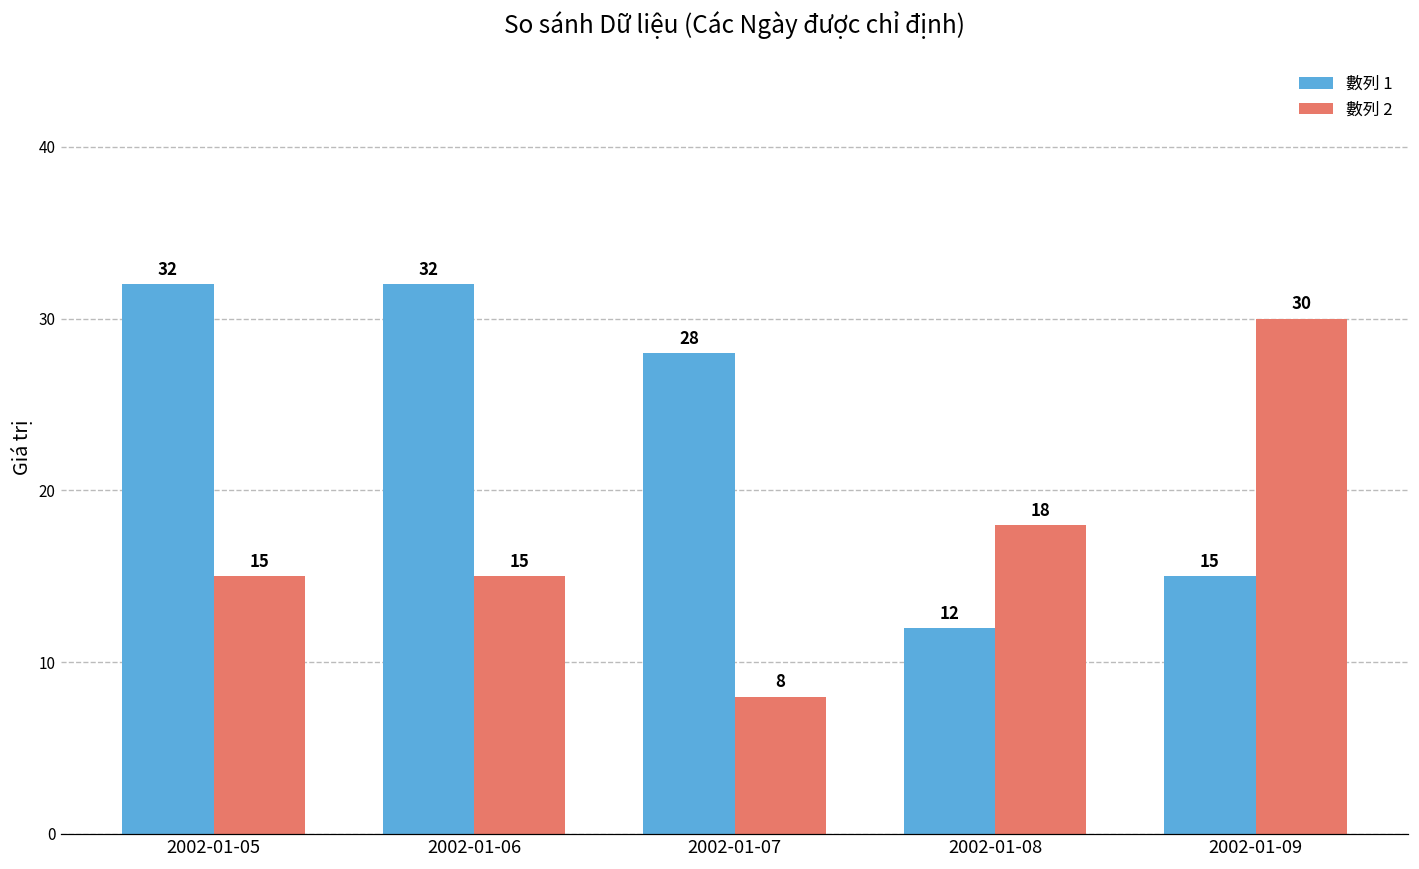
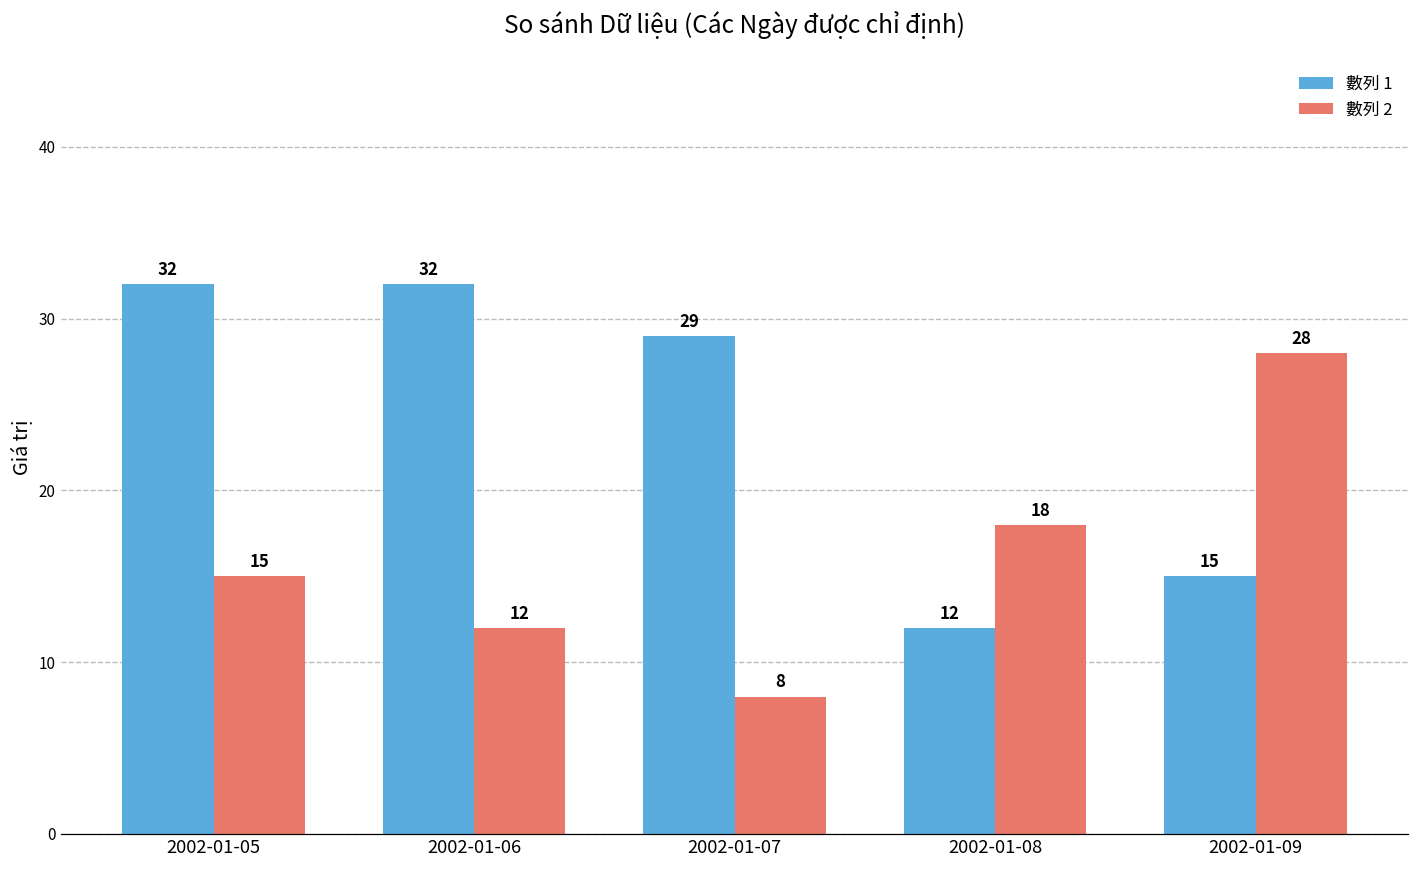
數列 2, 2002-01-06: 15 -> 12
數列 1, 2002-01-07: 28 -> 29
數列 2, 2002-01-09: 30 -> 28
